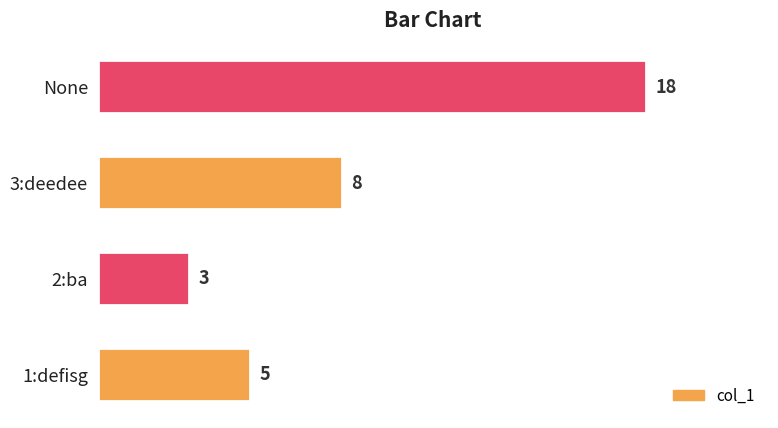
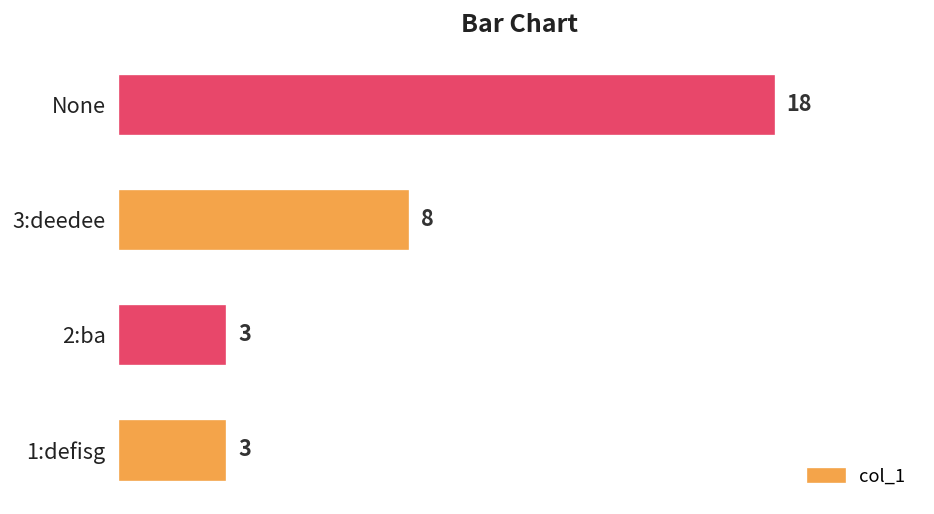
1:defisg: 5 -> 3
